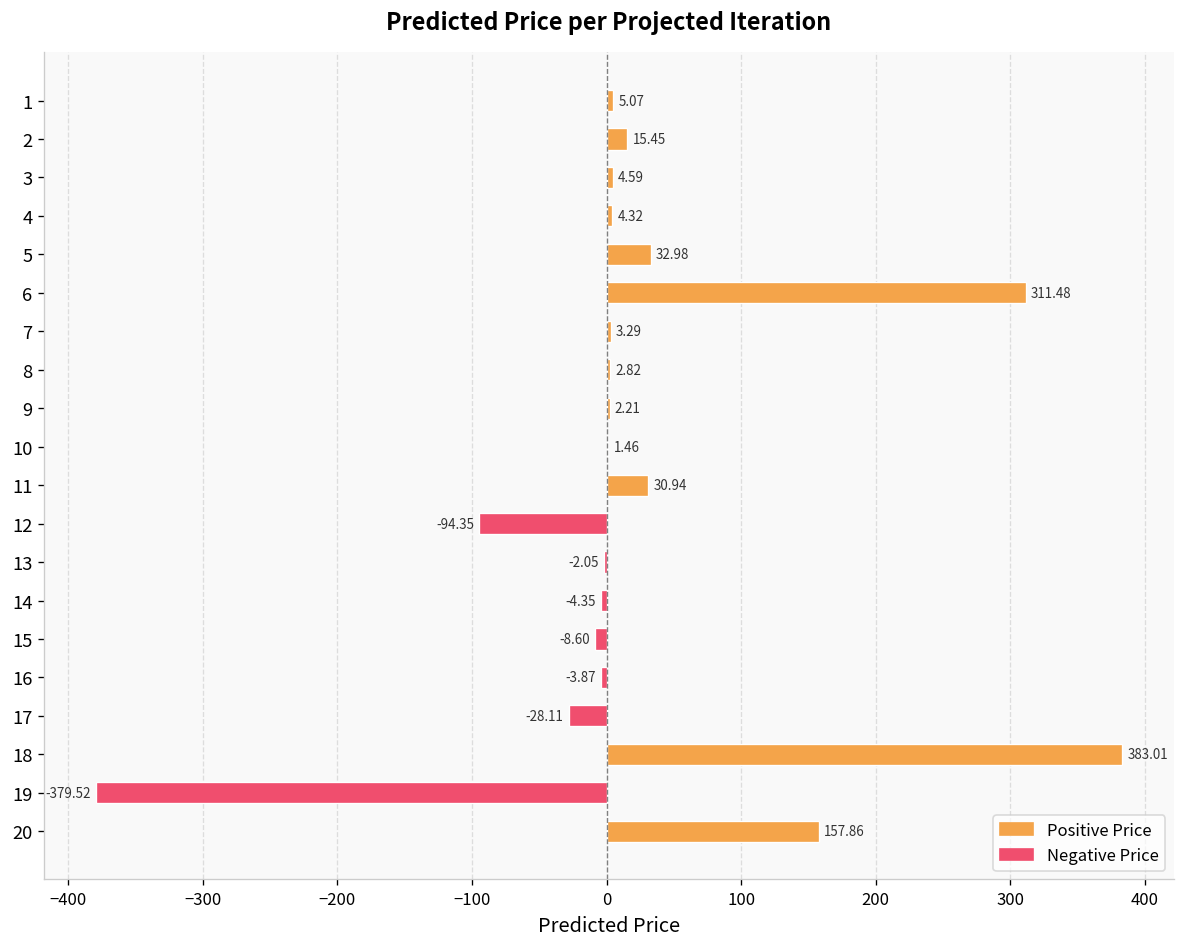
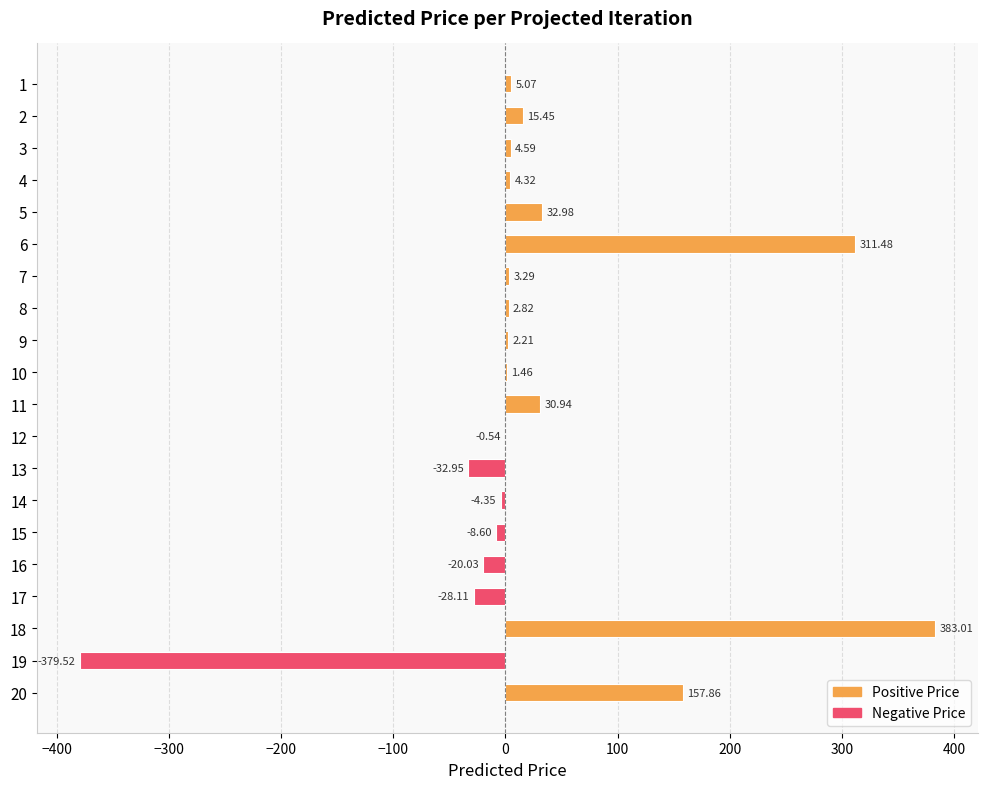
12: -94.35 -> -0.54
13: -2.05 -> -32.95
16: -3.87 -> -20.03
